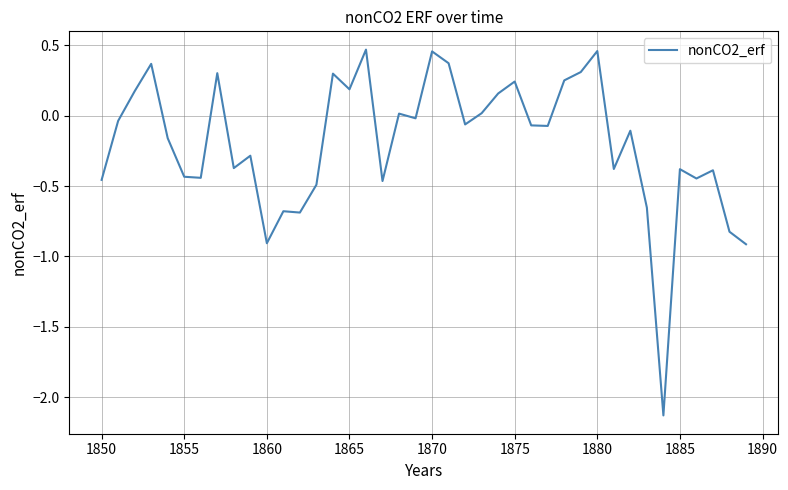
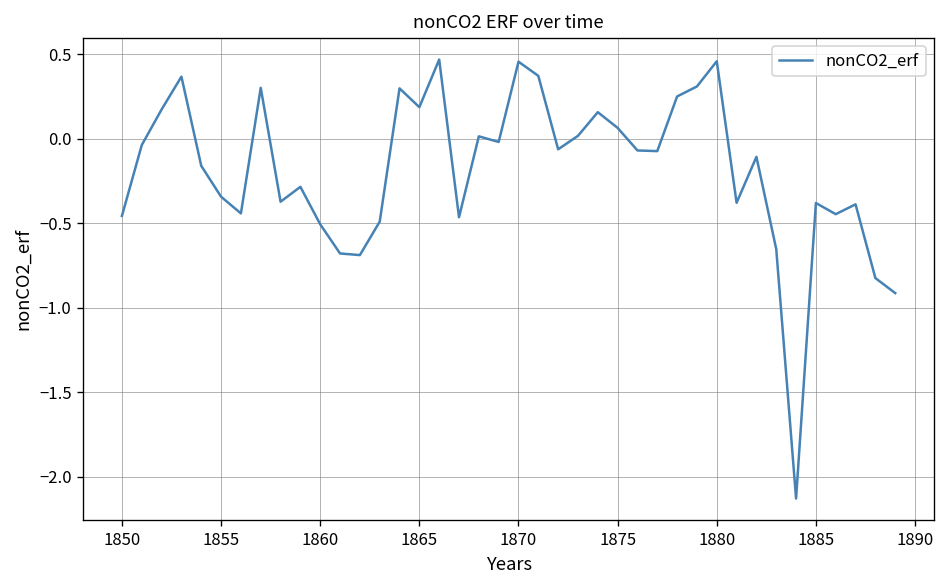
1855: -0.43 -> -0.34
1860: -0.91 -> -0.51
1875: 0.24 -> 0.07
